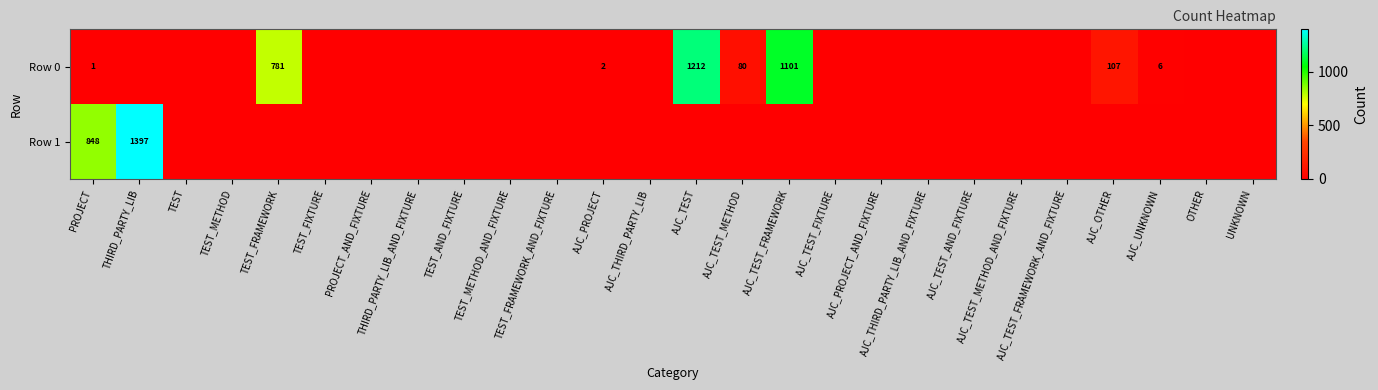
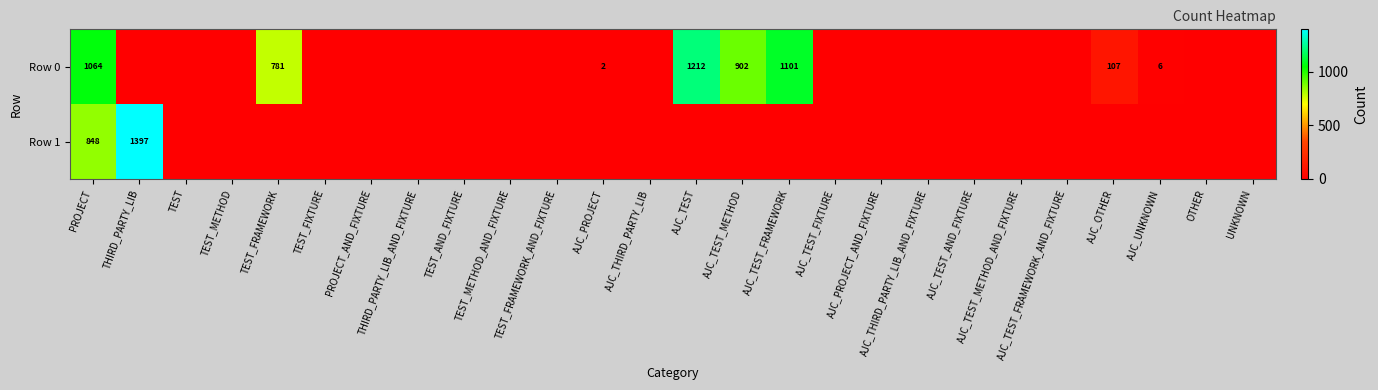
Row 0, PROJECT: 1 -> 1064
Row 0, AJC_TEST_METHOD: 80 -> 902
